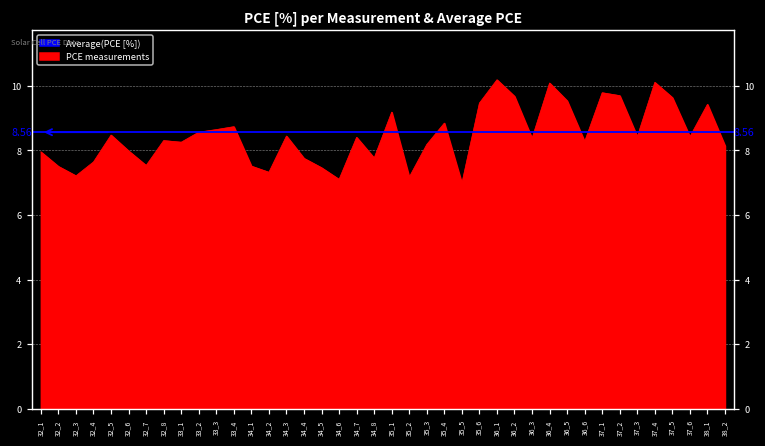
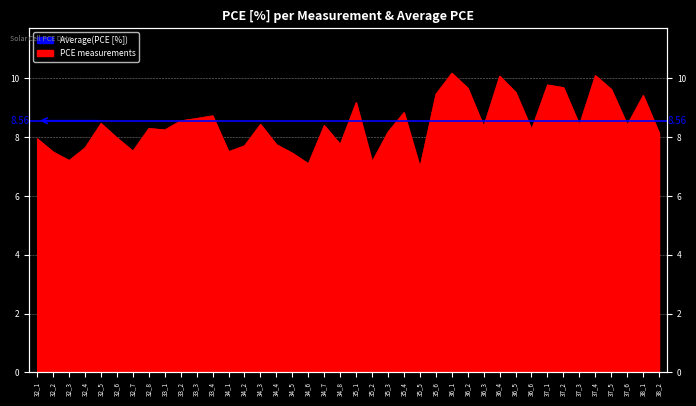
34_2: 7.3 -> 7.7
